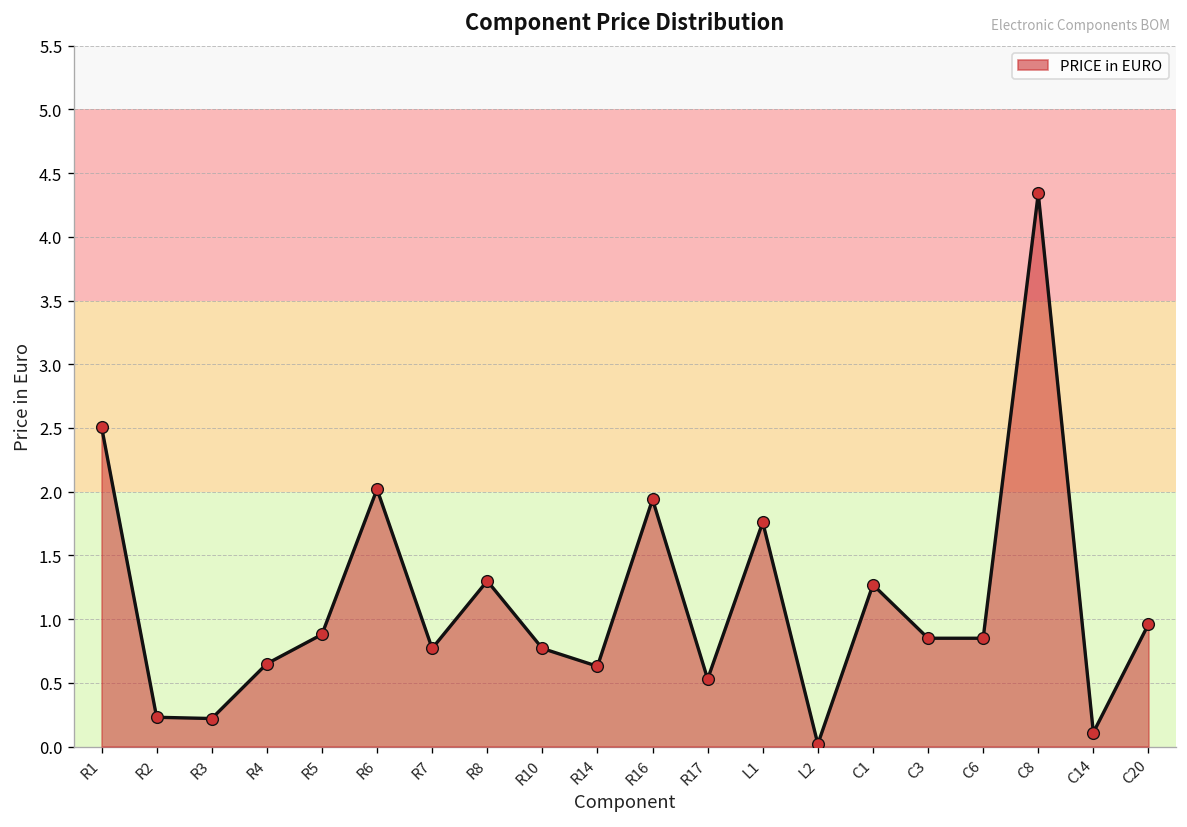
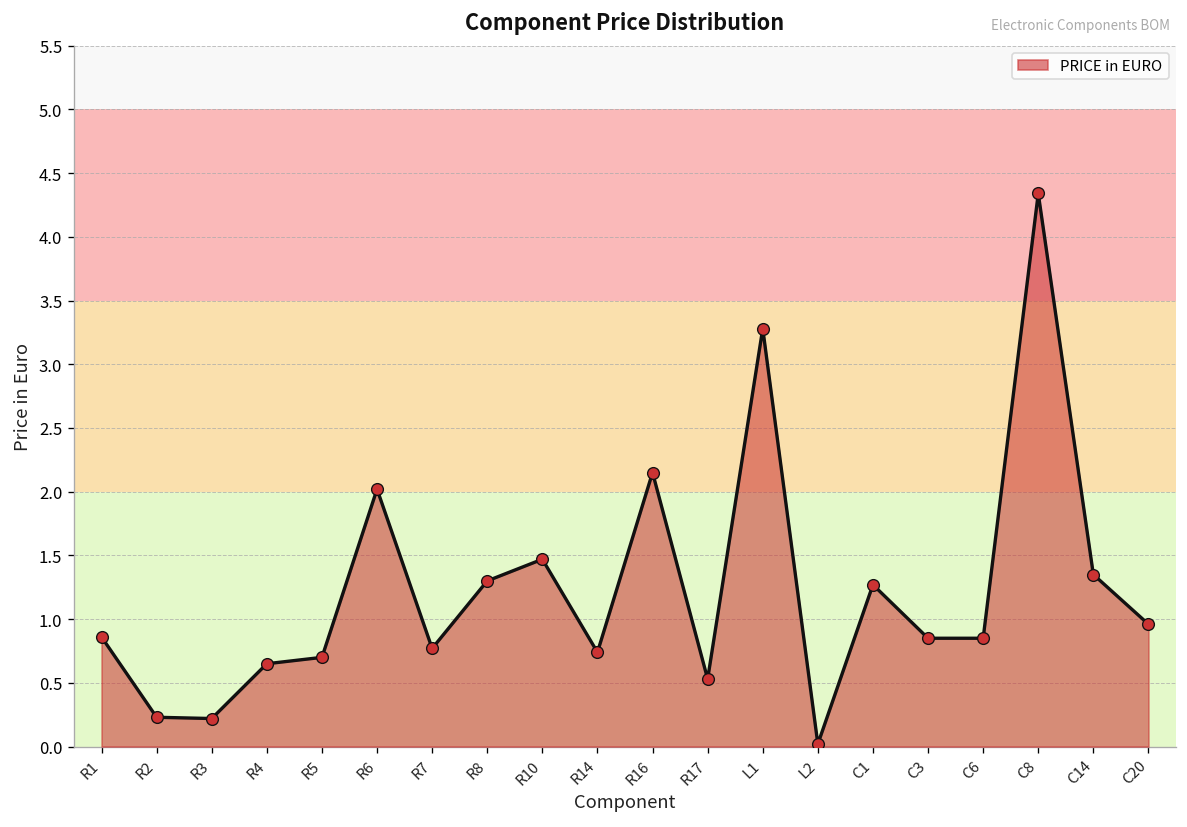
R1: 2.51 -> 0.86
R5: 0.88 -> 0.70
R10: 0.77 -> 1.47
R14: 0.63 -> 0.74
R16: 1.94 -> 2.15
L1: 1.76 -> 3.28
C14: 0.11 -> 1.35
